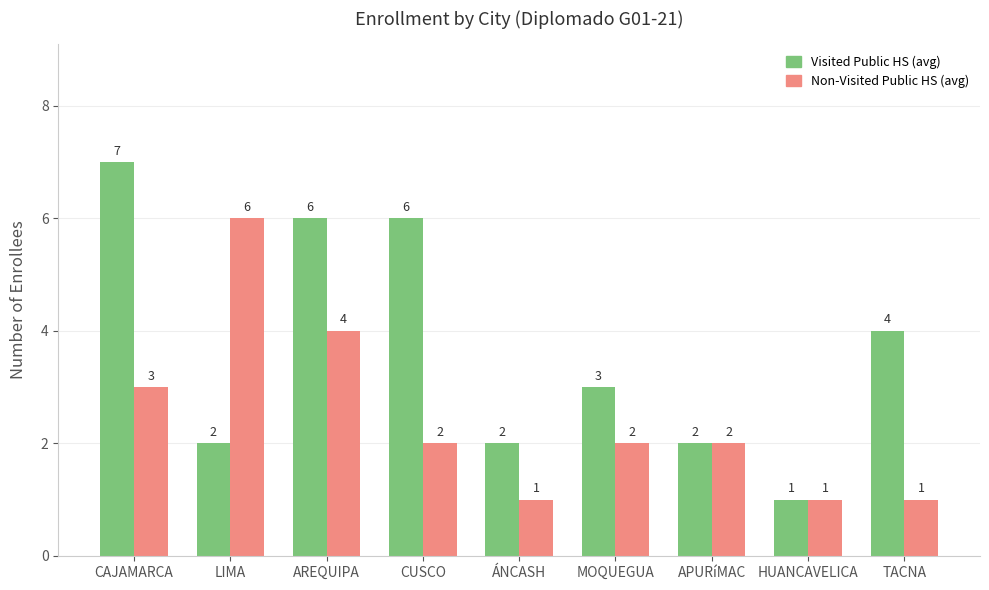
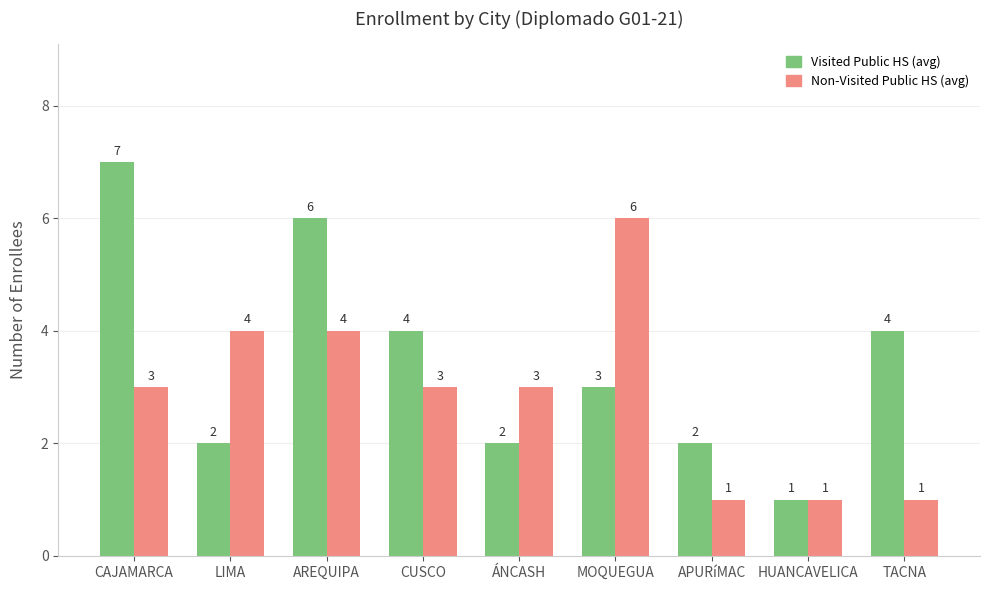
Non-Visited Public HS (avg), LIMA: 6 -> 4
Visited Public HS (avg), CUSCO: 6 -> 4
Non-Visited Public HS (avg), CUSCO: 2 -> 3
Non-Visited Public HS (avg), ÁNCASH: 1 -> 3
Non-Visited Public HS (avg), MOQUEGUA: 2 -> 6
Non-Visited Public HS (avg), APURíMAC: 2 -> 1
